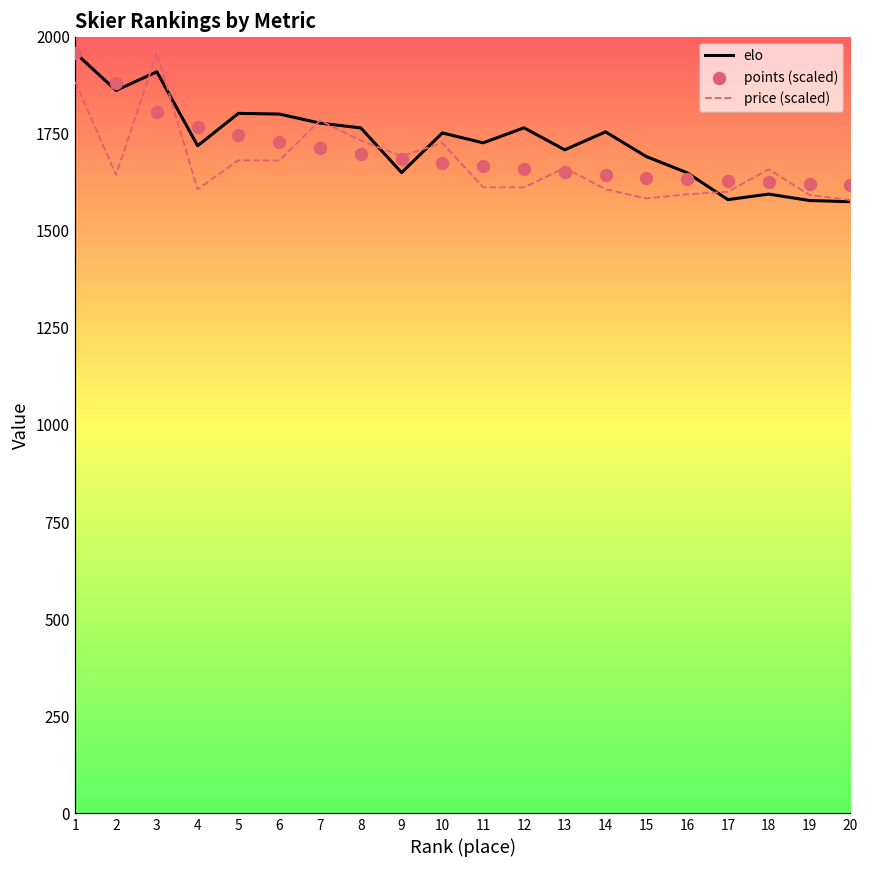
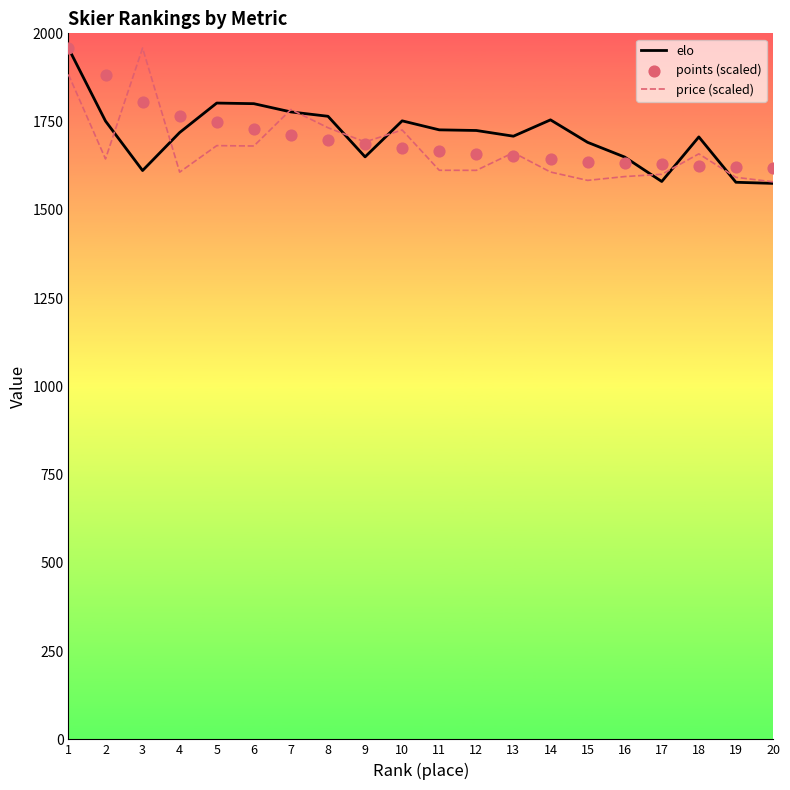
elo, 2: 1860 -> 1750
elo, 3: 1910 -> 1610
elo, 12: 1770 -> 1720
elo, 18: 1590 -> 1710
